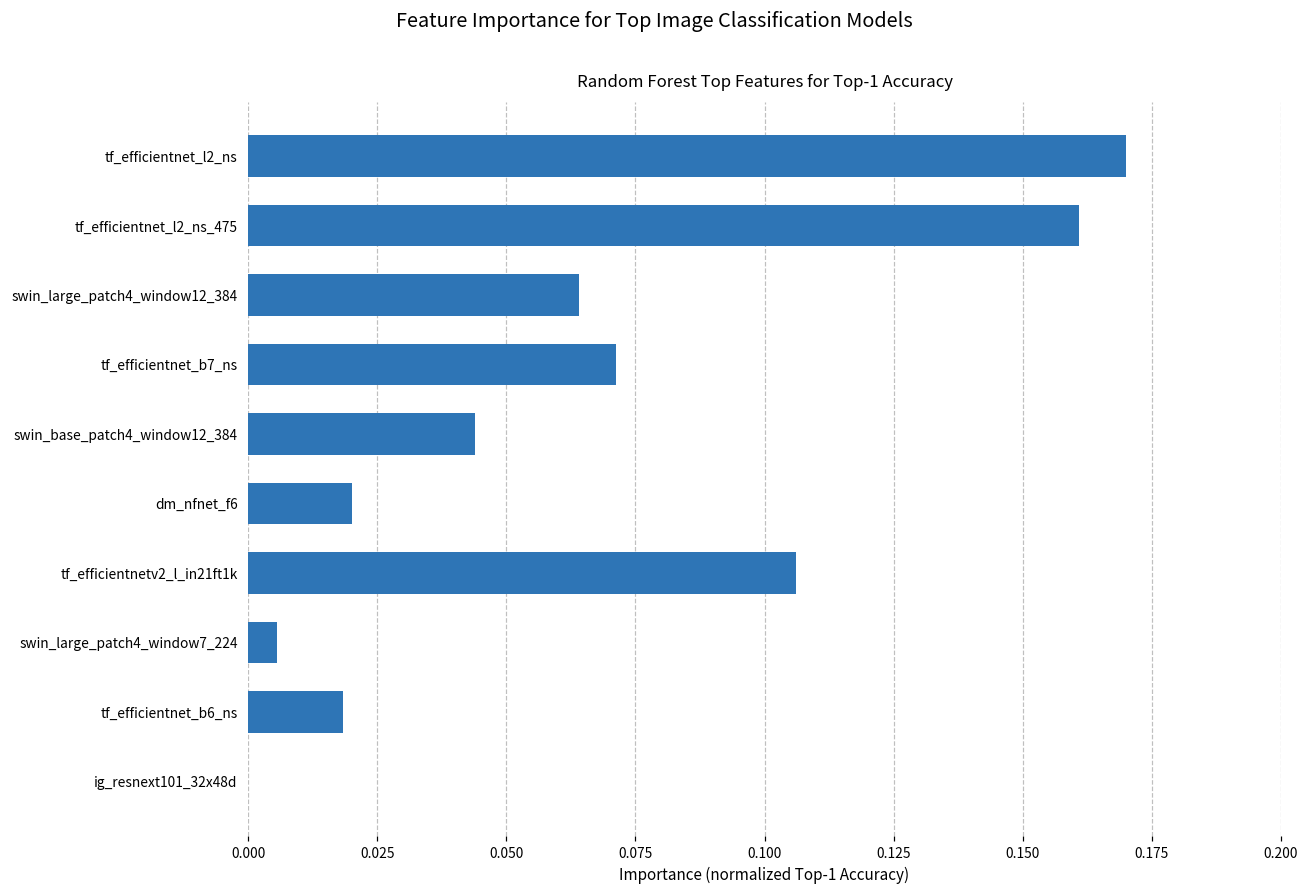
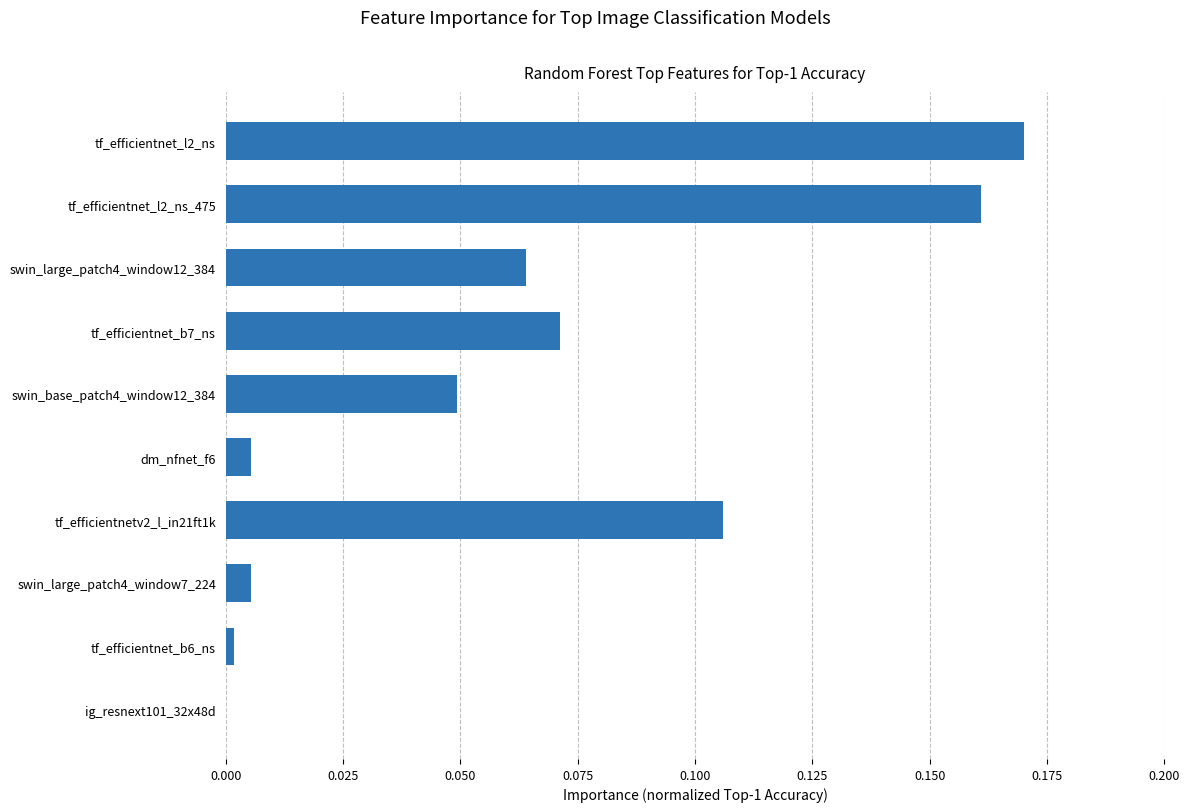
swin_base_patch4_window12_384: 0.044 -> 0.049
dm_nfnet_f6: 0.020 -> 0.005
tf_efficientnet_b6_ns: 0.018 -> 0.002
